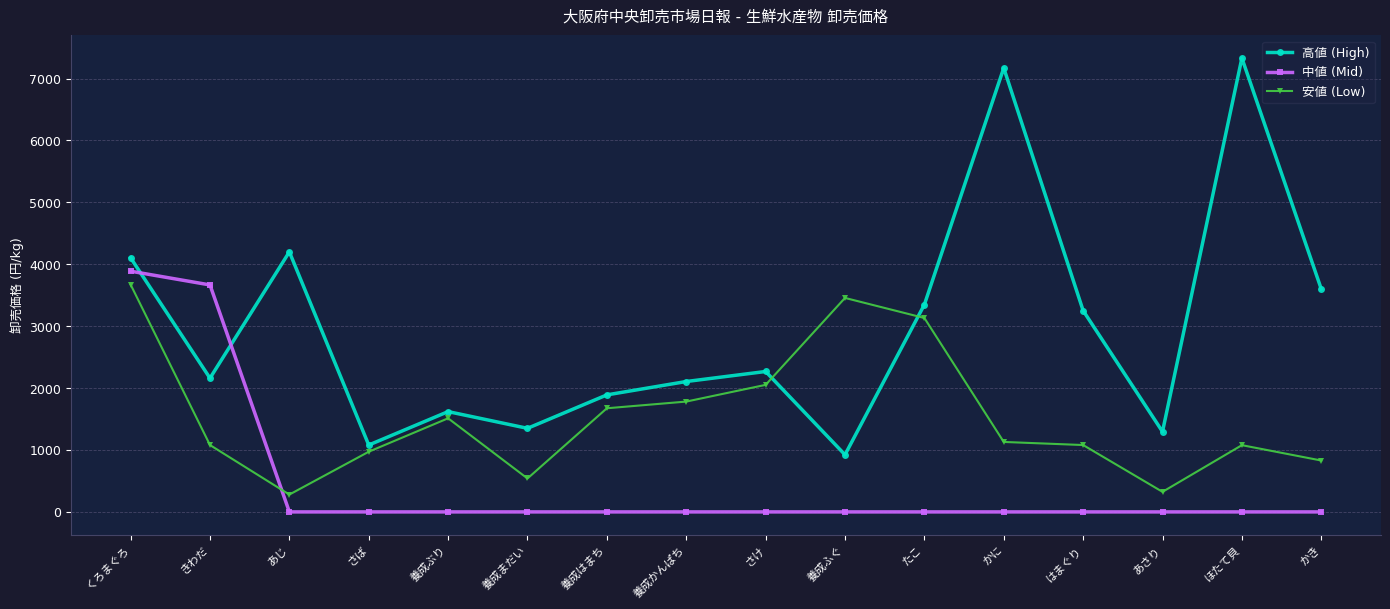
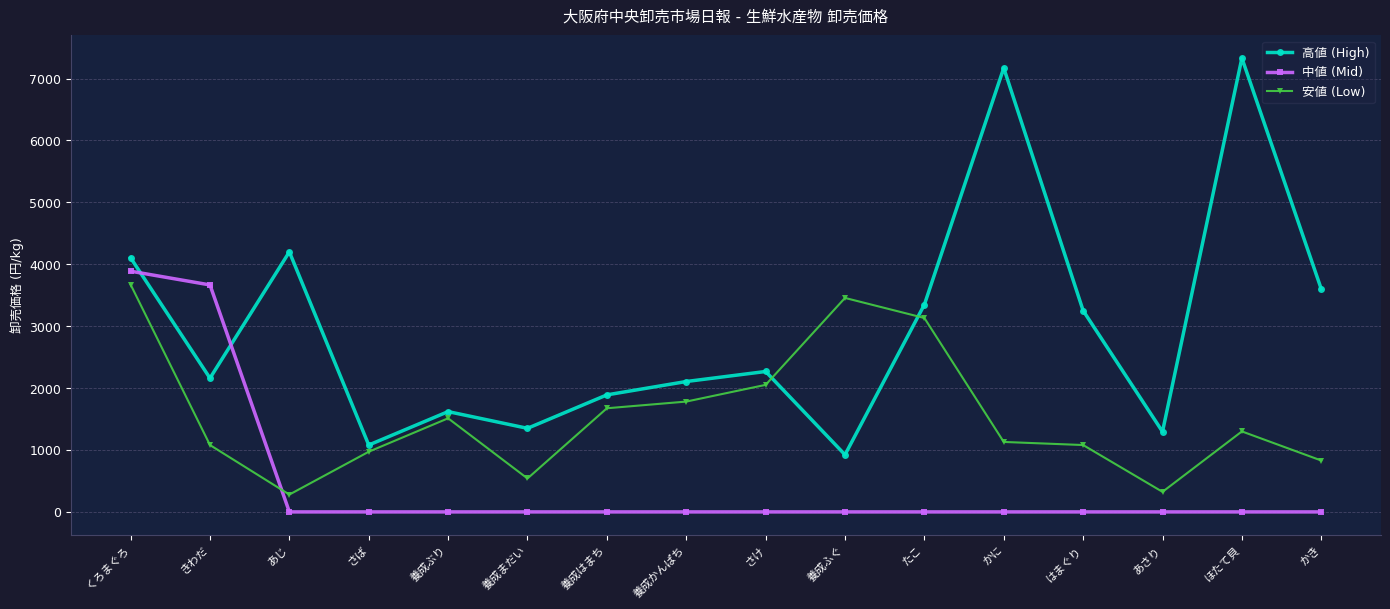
安値 (Low), ほたて貝: 1100 -> 1300
